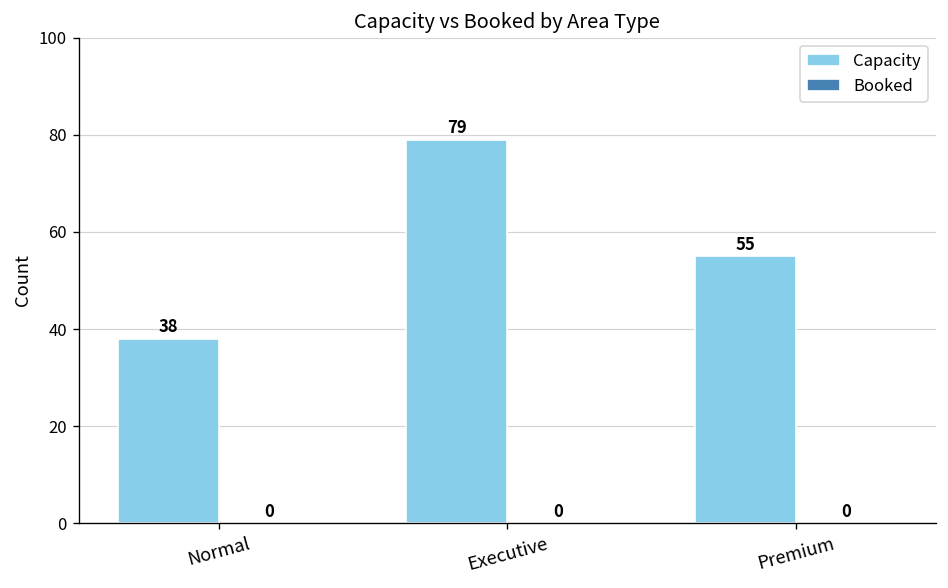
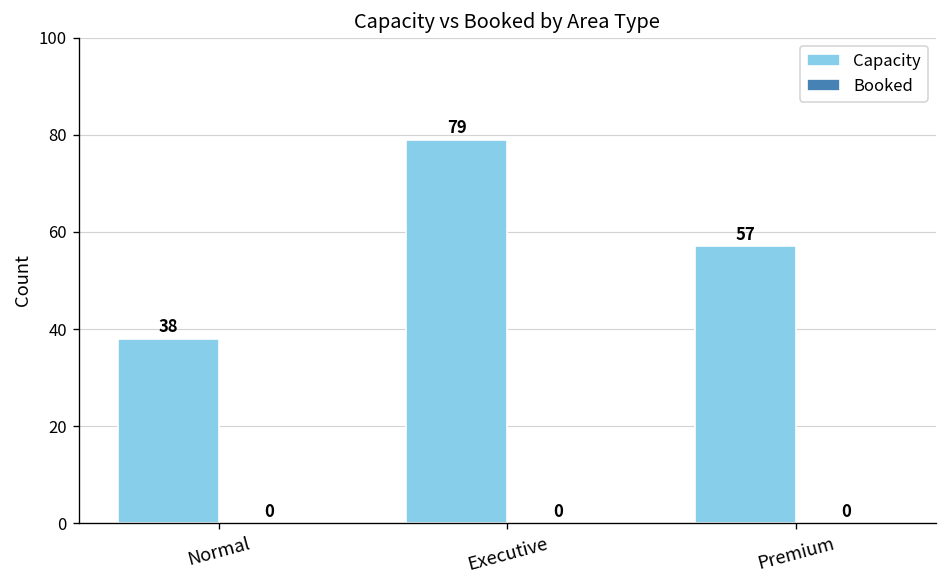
Capacity, Premium: 55 -> 57
